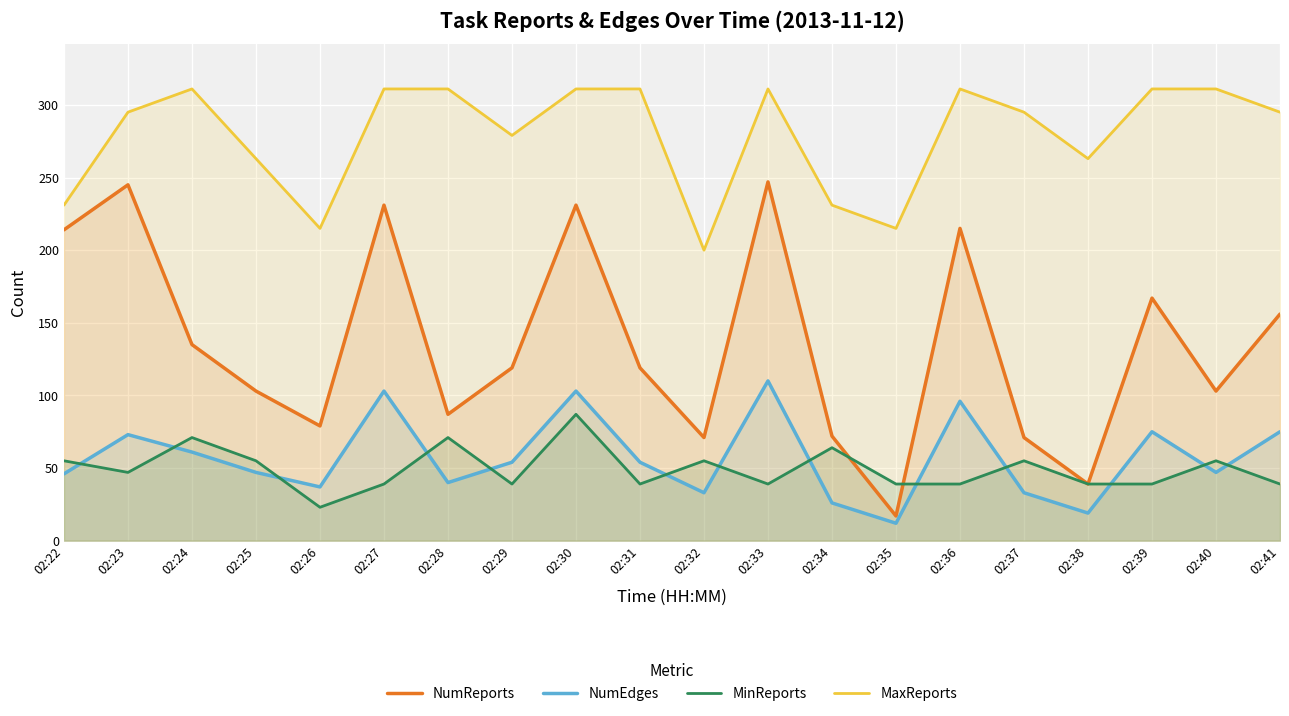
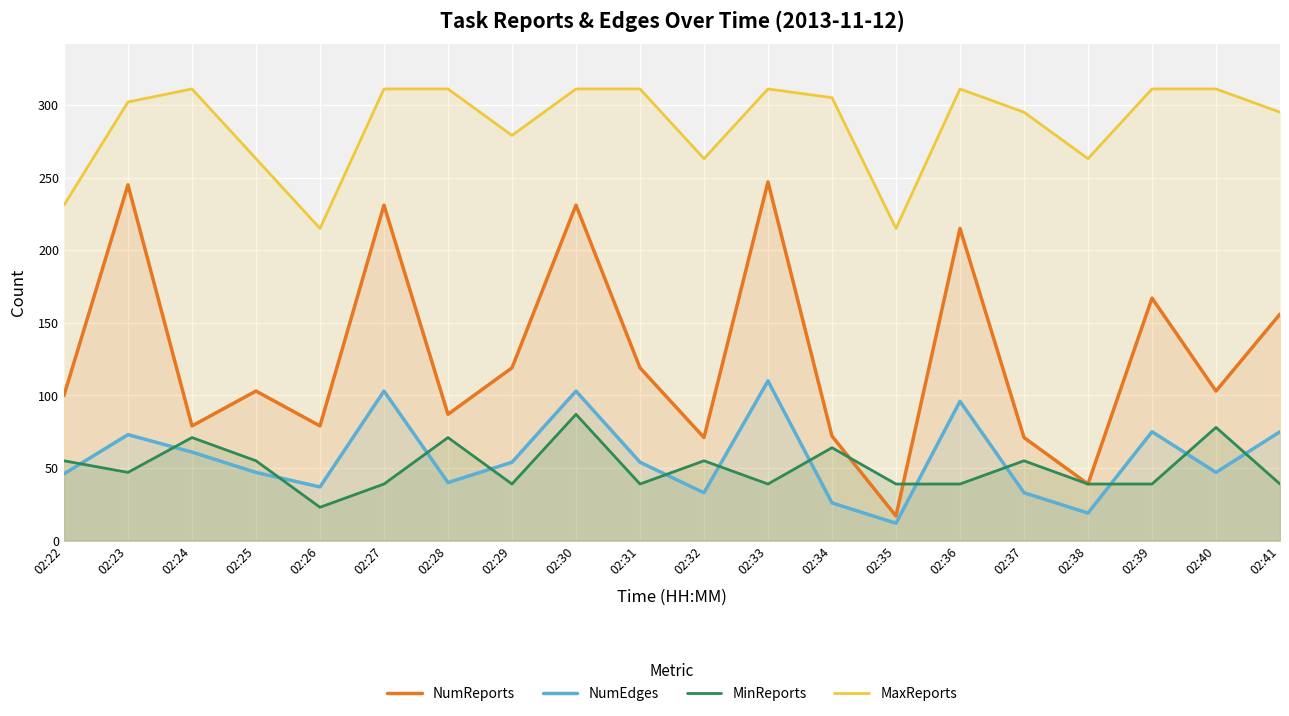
NumReports, 02:22: 214 -> 100
MaxReports, 02:23: 295 -> 302
NumReports, 02:24: 135 -> 79
MaxReports, 02:32: 200 -> 263
MaxReports, 02:34: 231 -> 305
MinReports, 02:40: 55 -> 78
